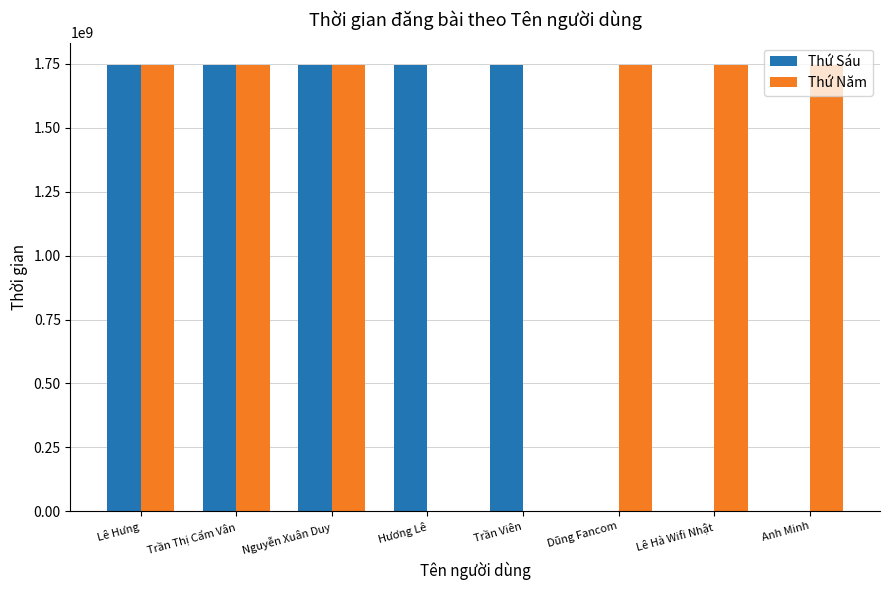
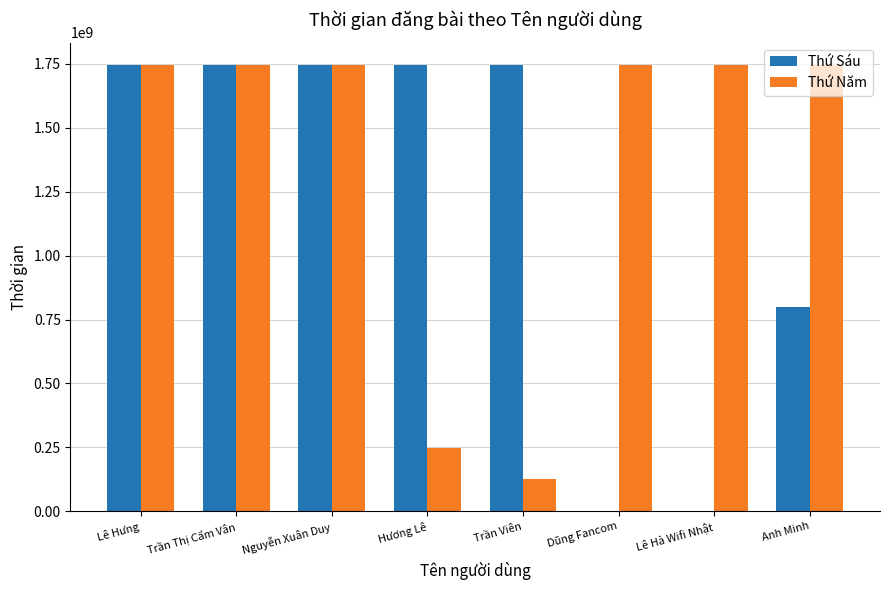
Thứ Năm, Hương Lê: 0 -> 250000000
Thứ Năm, Trần Viên: 0 -> 130000000
Thứ Sáu, Anh Minh: 0 -> 800000000
